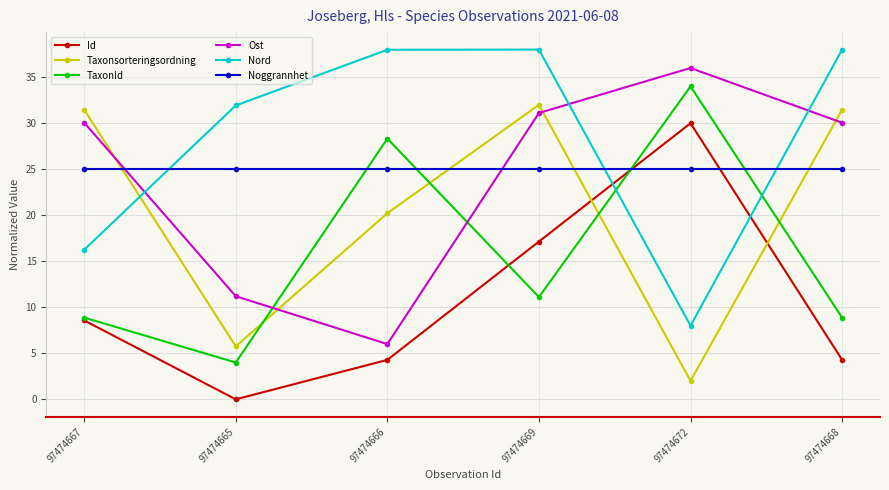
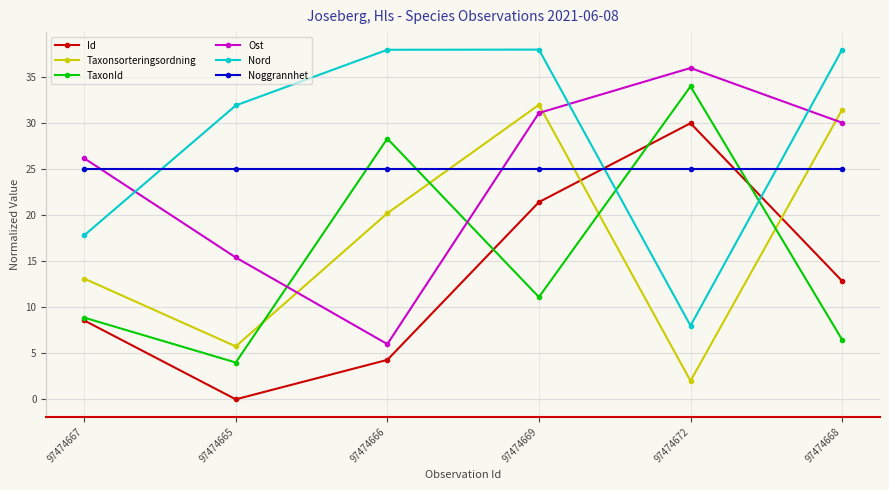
Taxonsorteringsordning, 97474667: 31 -> 13
Ost, 97474667: 30 -> 26
Nord, 97474667: 16 -> 18
Ost, 97474665: 11 -> 15
Id, 97474669: 17 -> 21
Id, 97474668: 4 -> 13
TaxonId, 97474668: 9 -> 6
